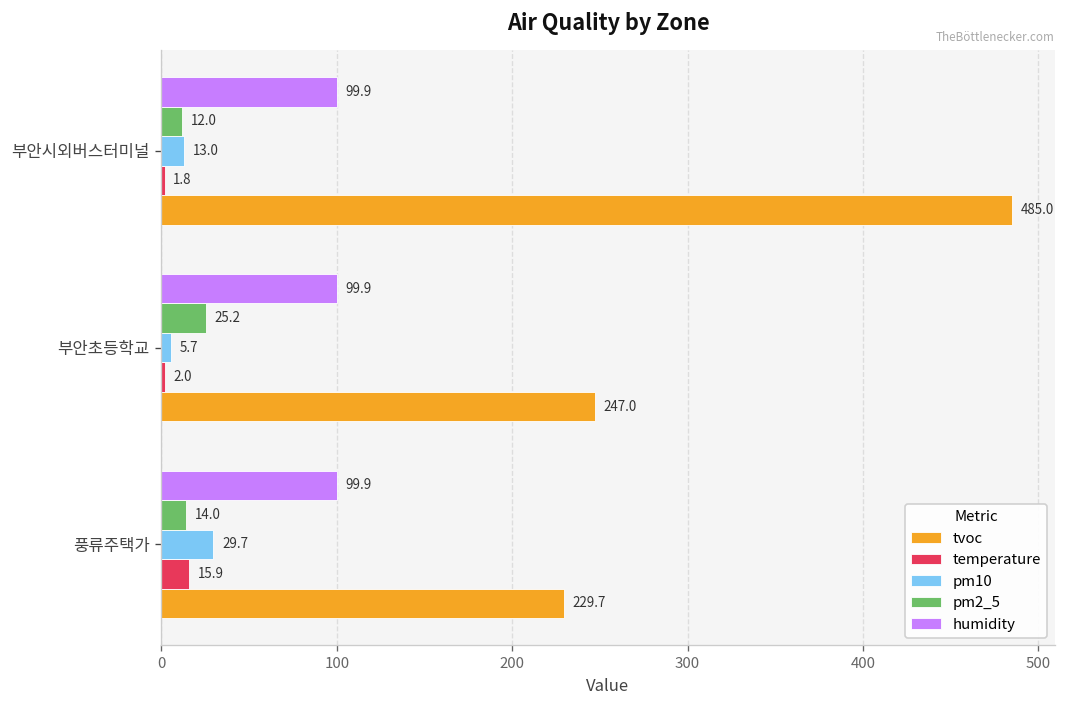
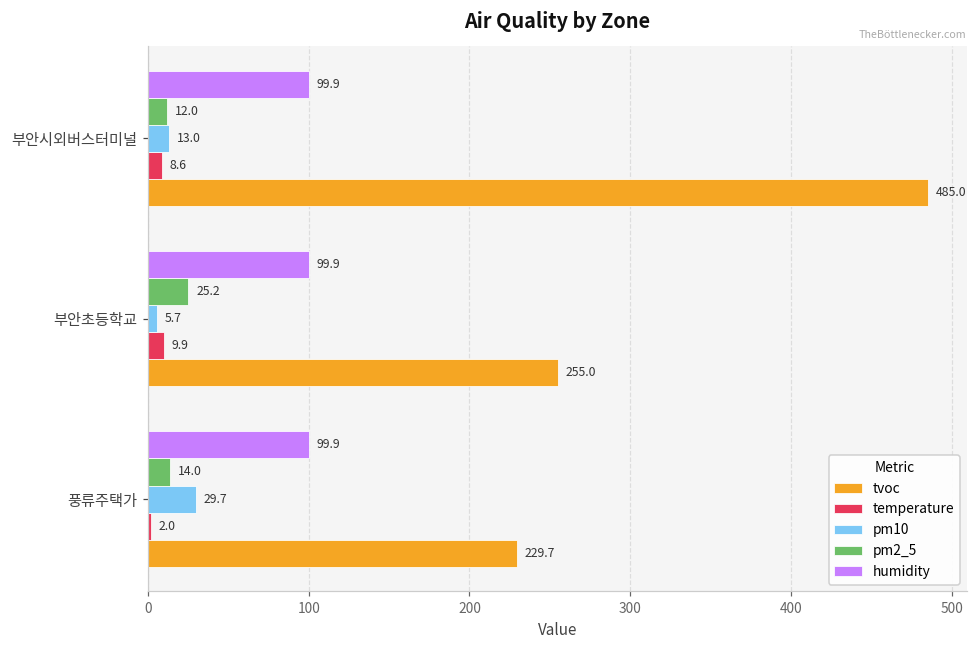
temperature, 부안시외버스터미널: 1.8 -> 8.6
temperature, 부안초등학교: 2.0 -> 9.9
tvoc, 부안초등학교: 247.0 -> 255.0
temperature, 풍류주택가: 15.9 -> 2.0
